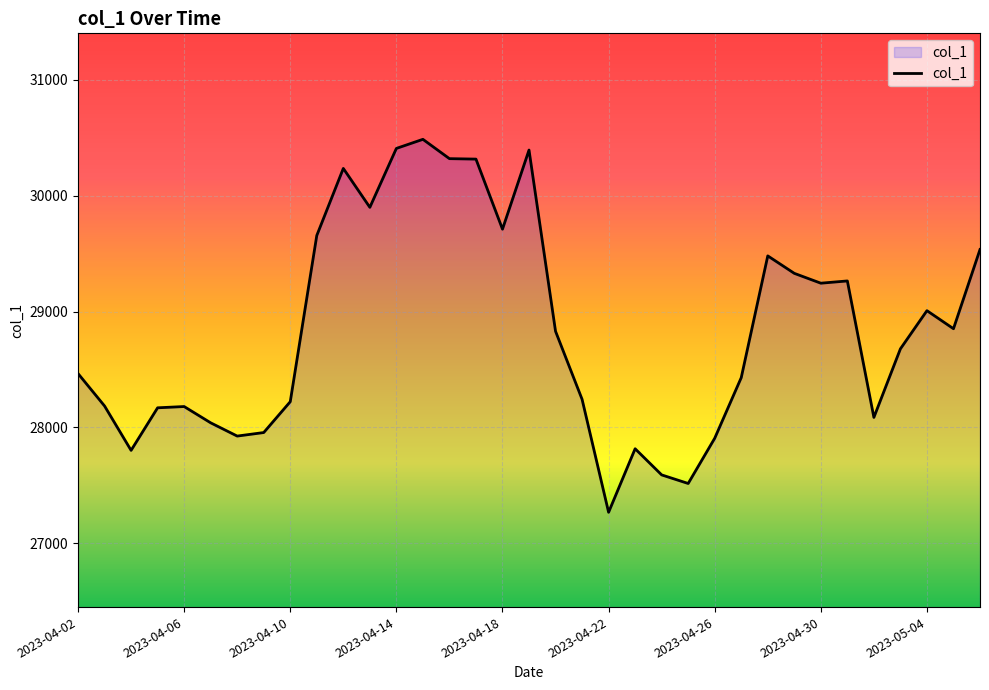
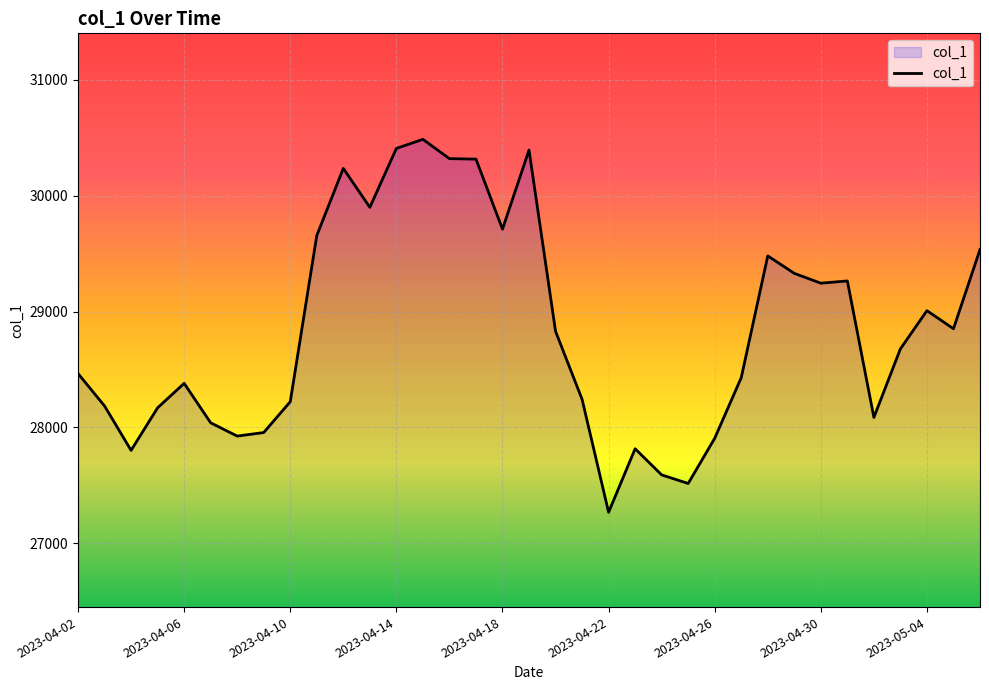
2023-04-06: 28180 -> 28380
